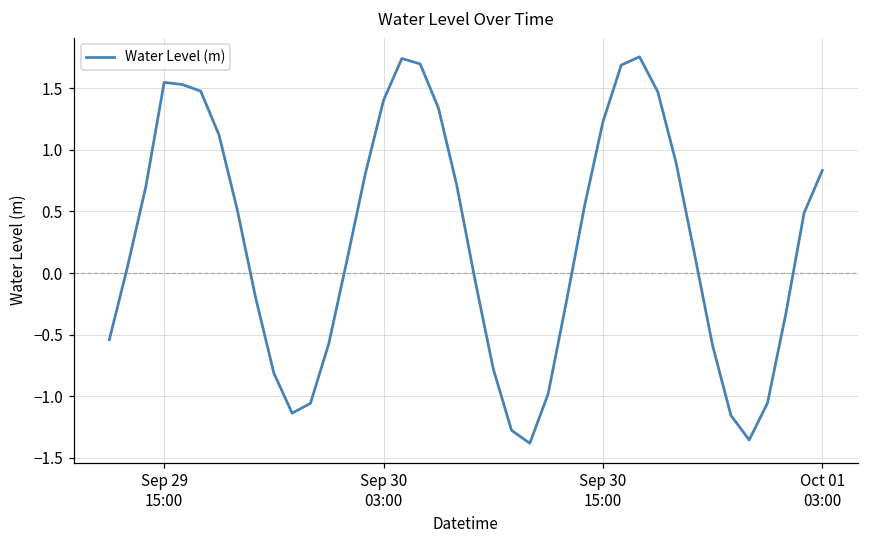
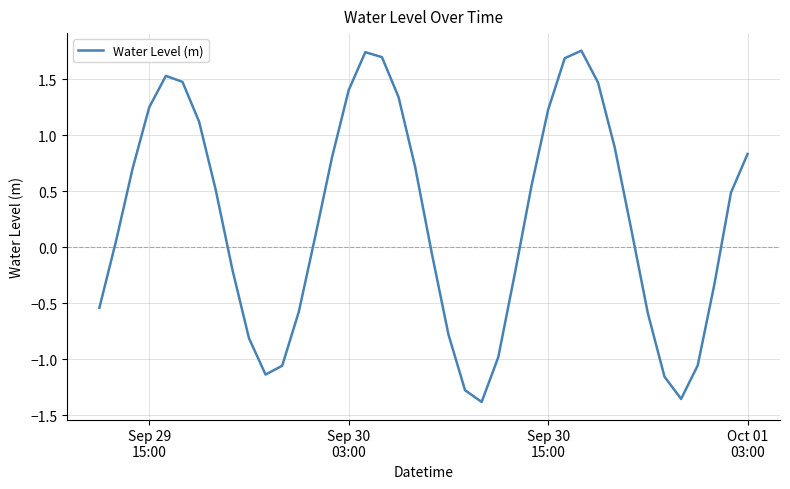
Sep 29 15:00: 1.55 -> 1.25
